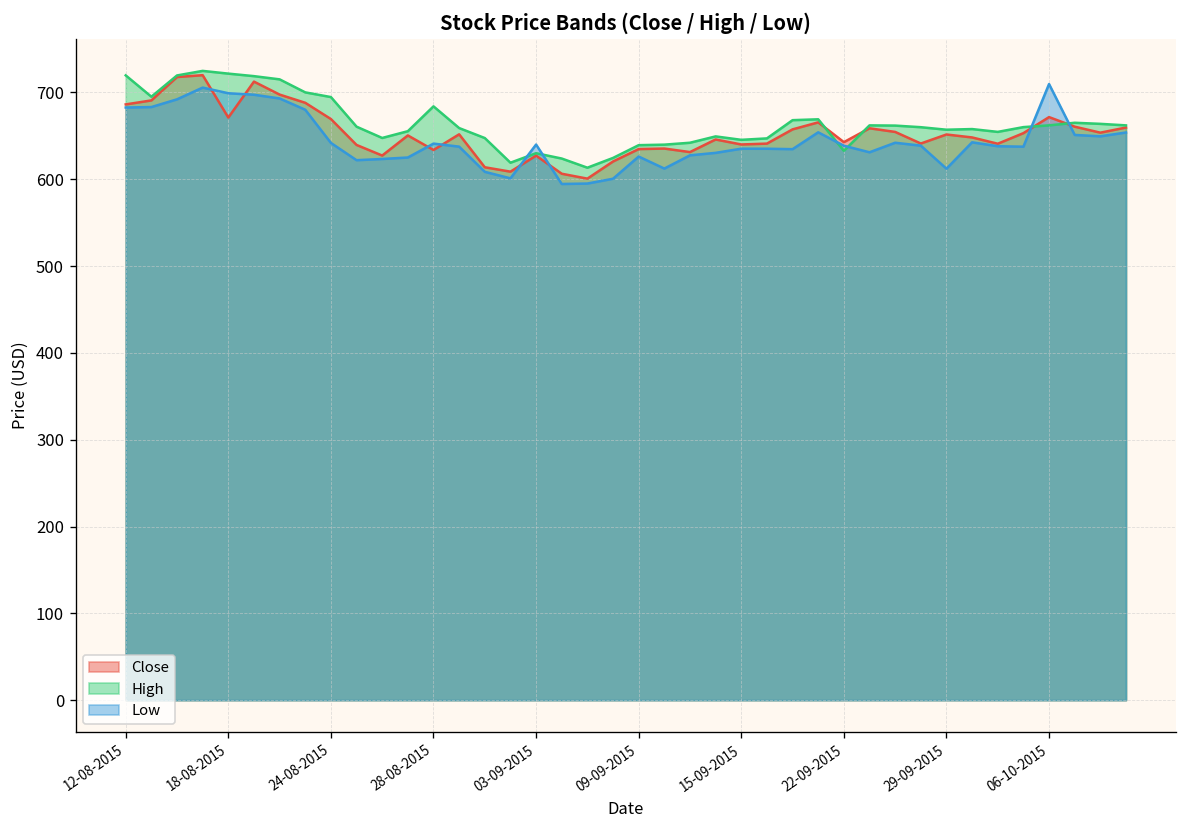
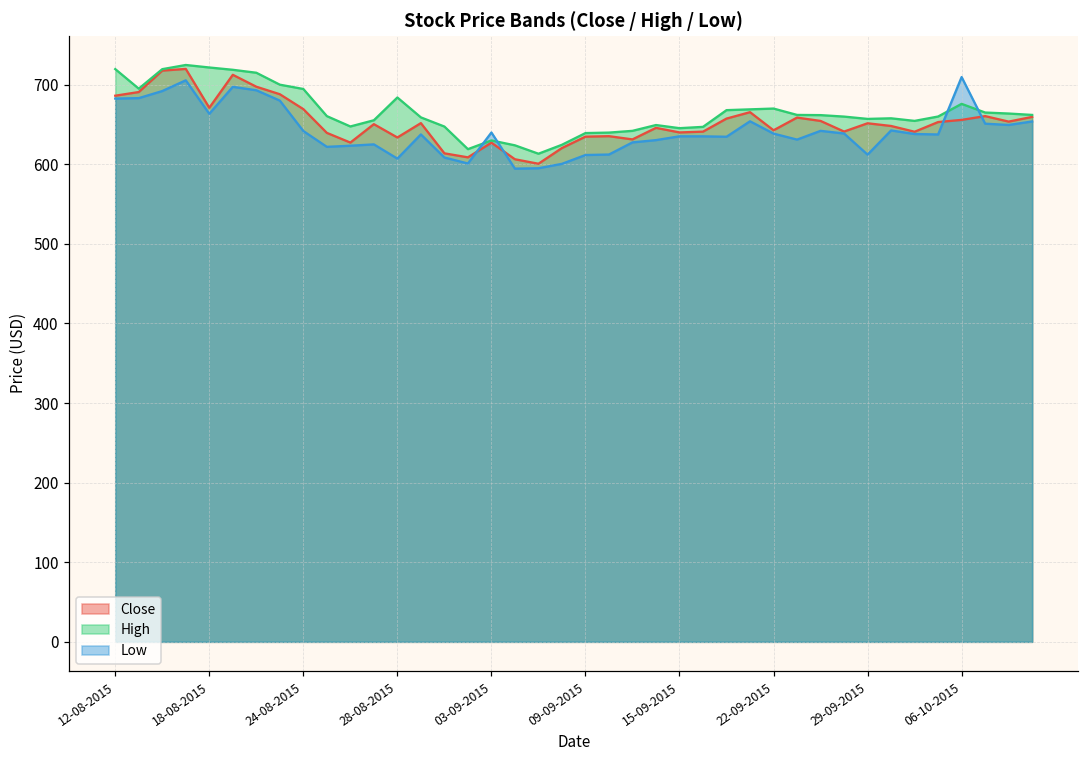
Low, 18-08-2015: 700 -> 660
Low, 28-08-2015: 640 -> 610
Low, 09-09-2015: 630 -> 610
High, 22-09-2015: 630 -> 670
Close, 06-10-2015: 670 -> 660
High, 06-10-2015: 660 -> 680
